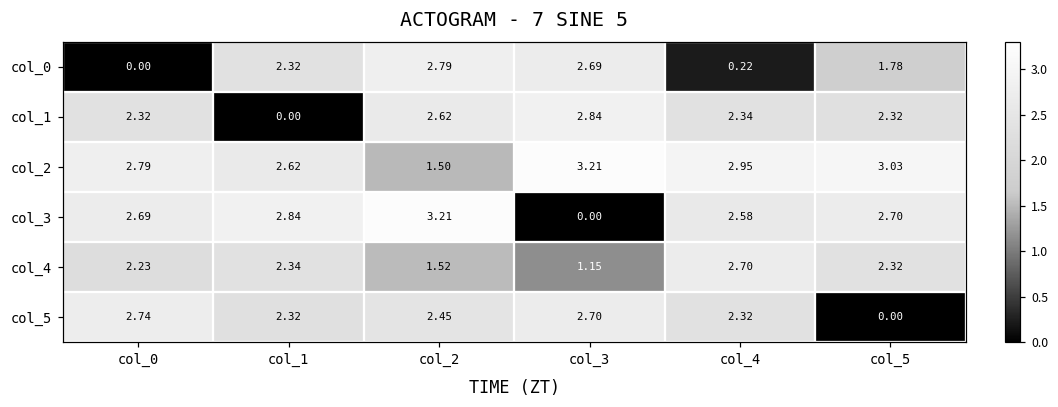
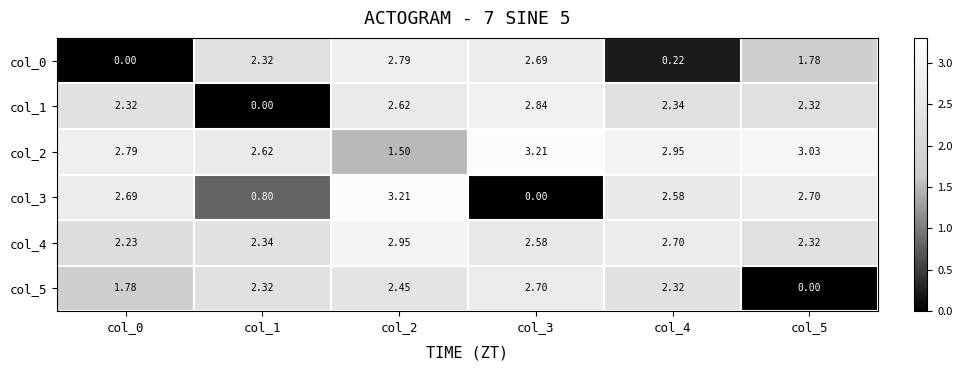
col_3, col_1: 2.84 -> 0.80
col_4, col_2: 1.52 -> 2.95
col_4, col_3: 1.15 -> 2.58
col_5, col_0: 2.74 -> 1.78
